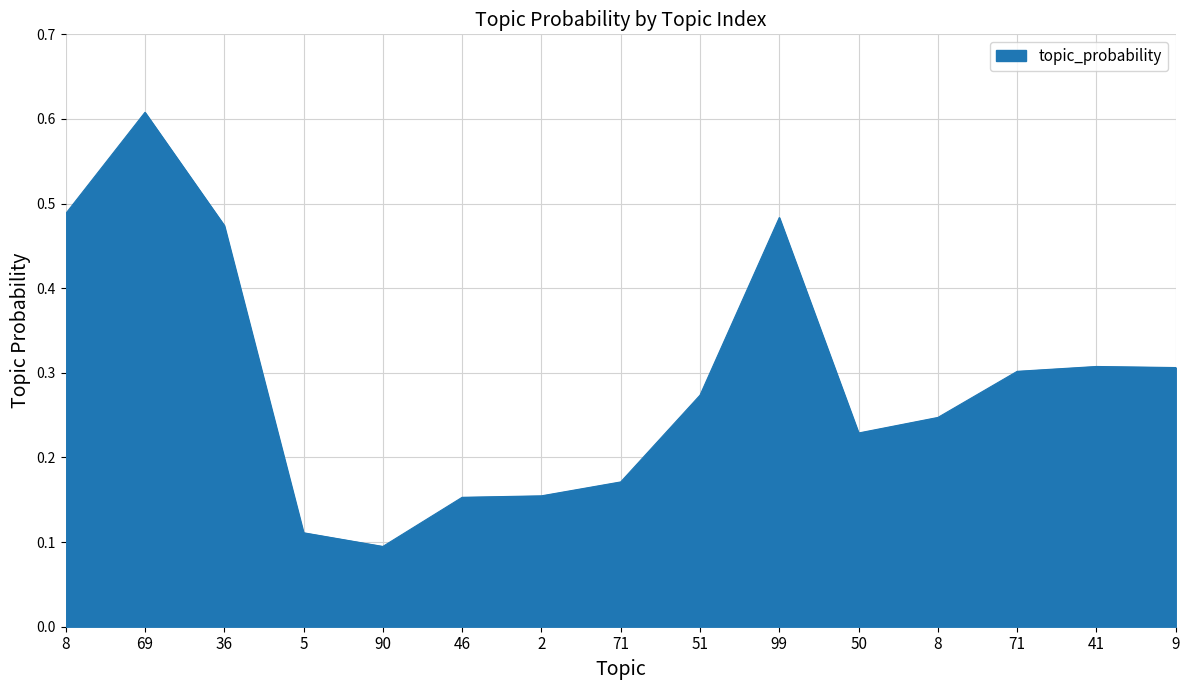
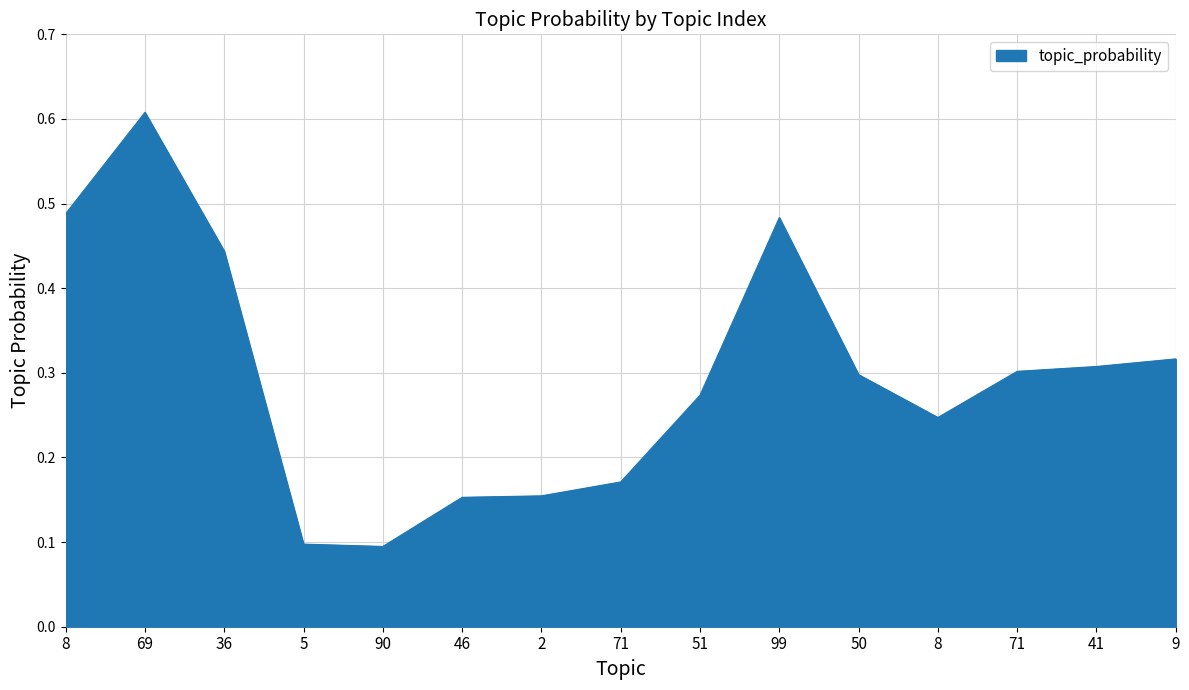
36: 0.47 -> 0.44
5: 0.11 -> 0.10
50: 0.23 -> 0.30
9: 0.31 -> 0.32
